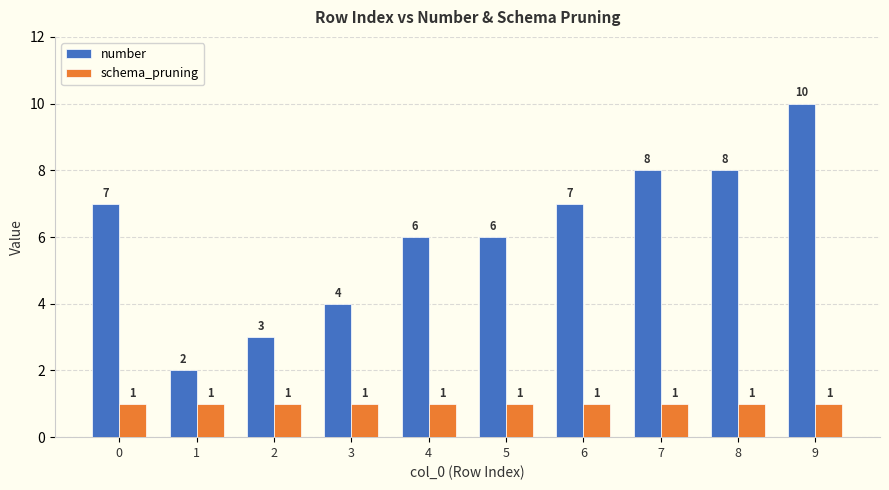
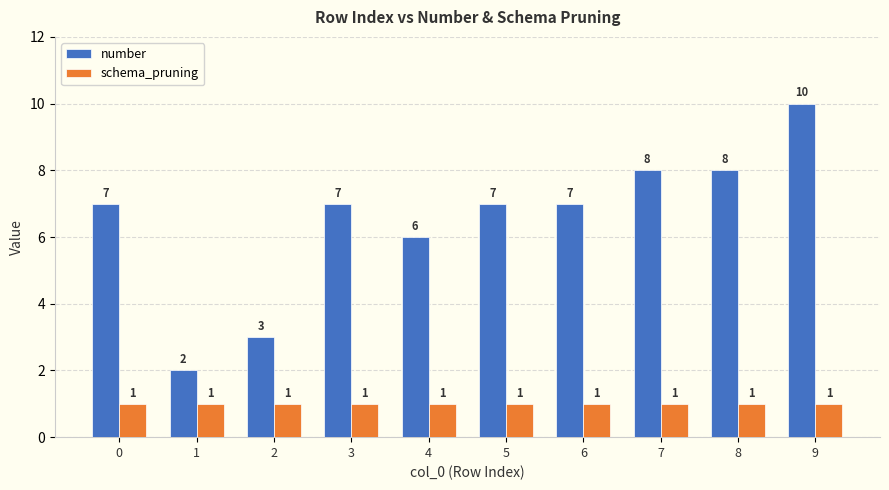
number, 3: 4 -> 7
number, 5: 6 -> 7
